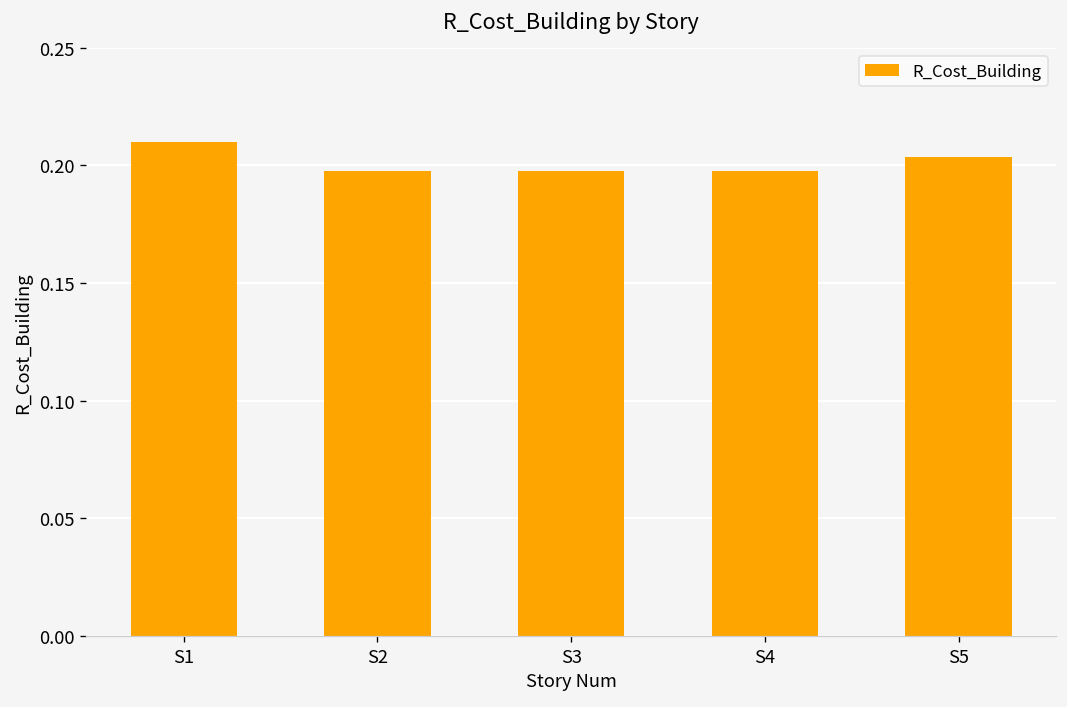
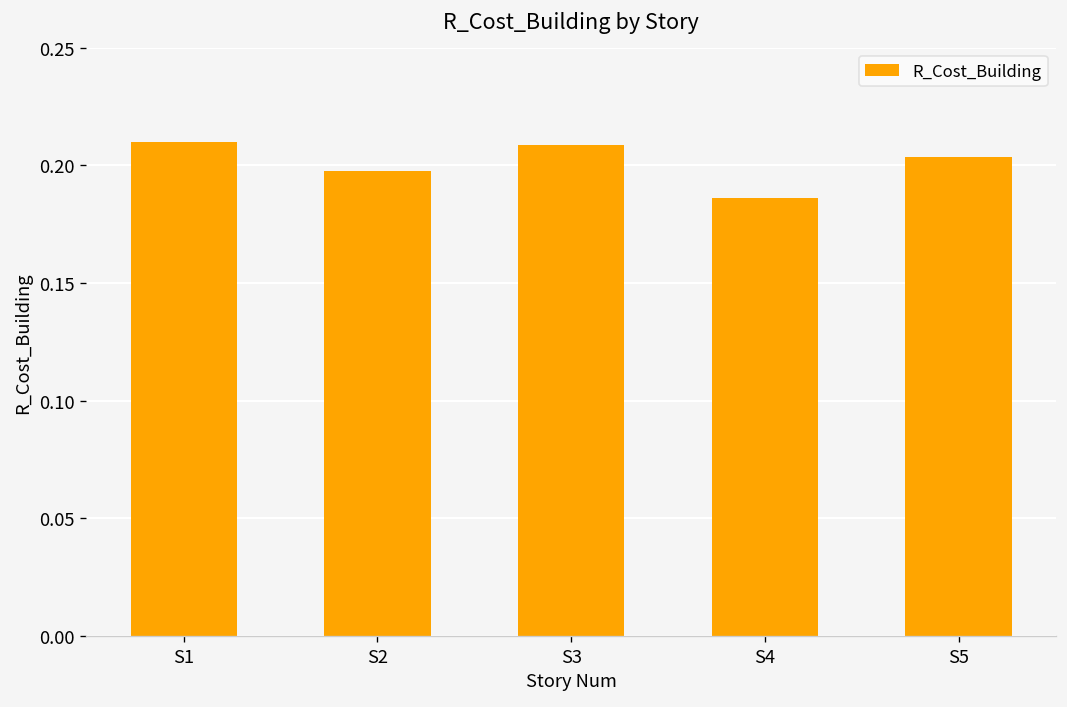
S3: 0.198 -> 0.209
S4: 0.198 -> 0.186
